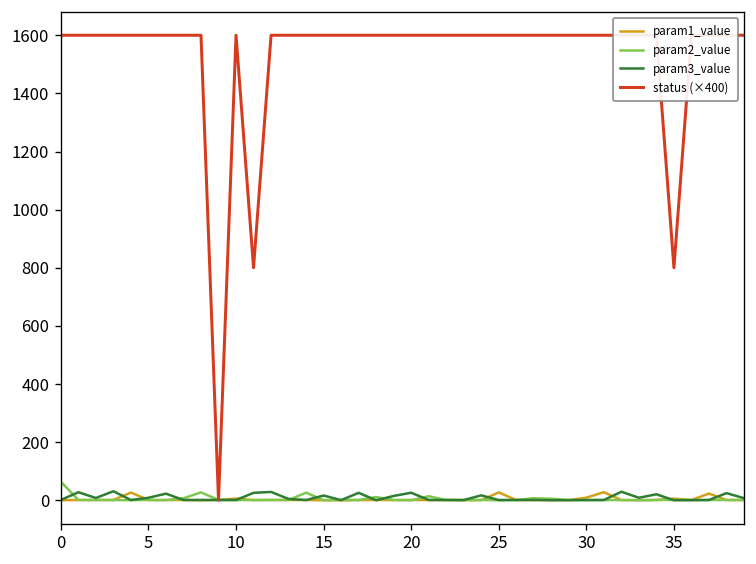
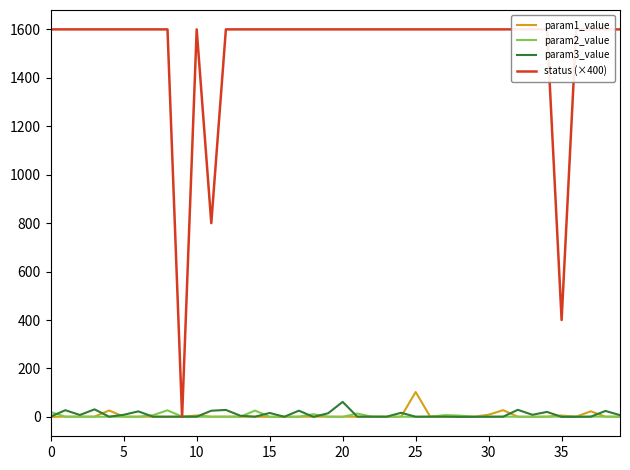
param2_value, 0: 60 -> 20
param3_value, 20: 30 -> 60
param1_value, 25: 30 -> 100
status (×400), 35: 800 -> 400
